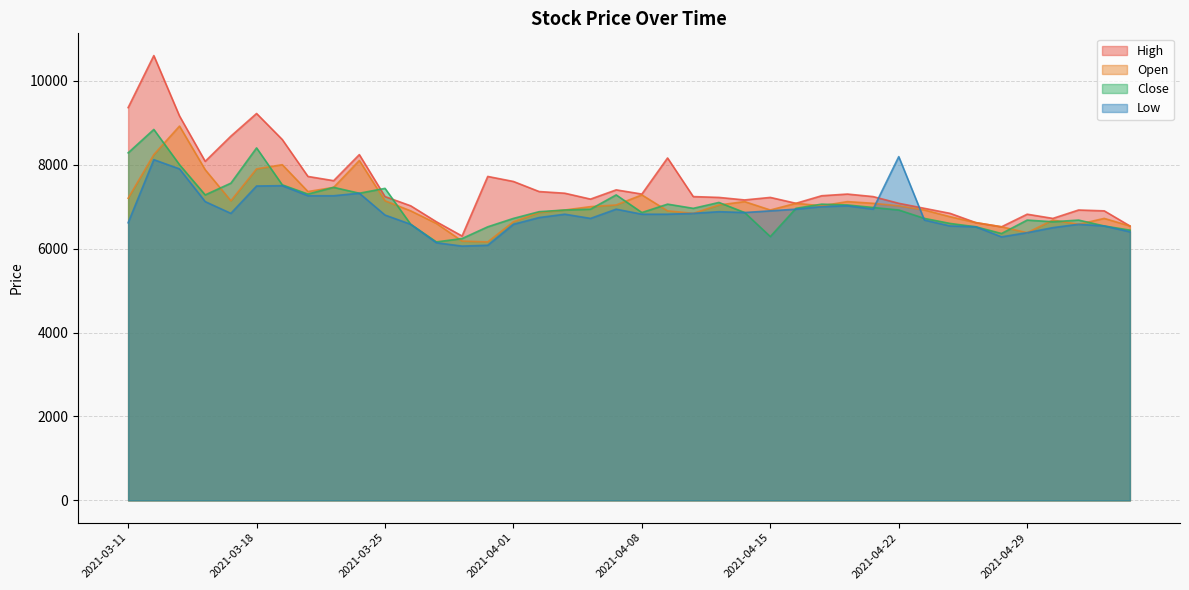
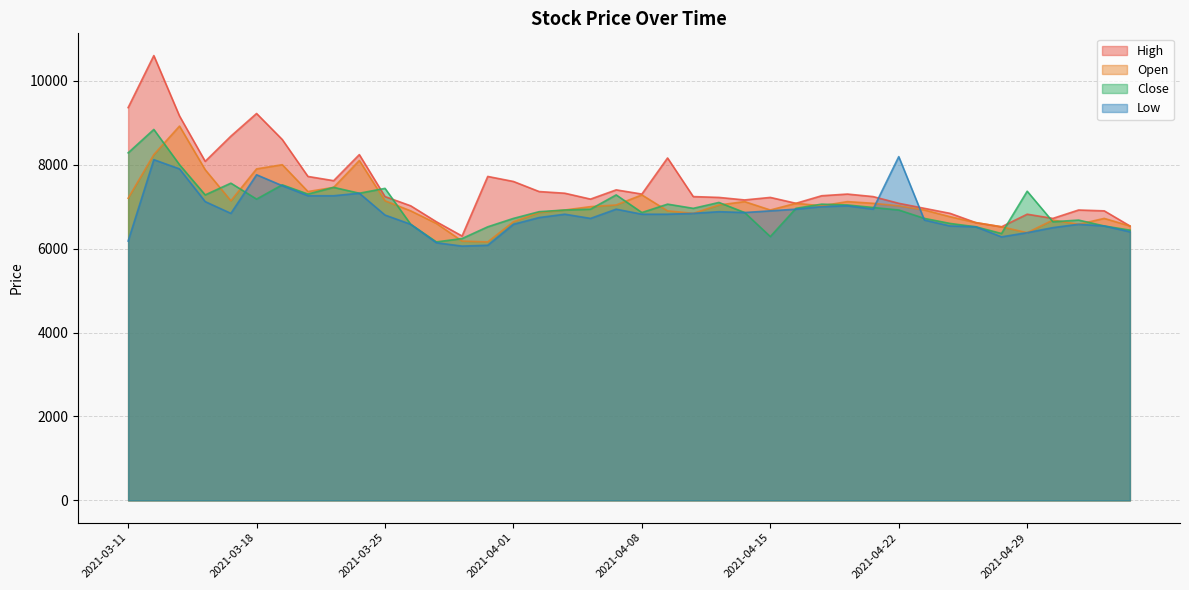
Low, 2021-03-11: 6600 -> 6200
Close, 2021-03-18: 8400 -> 7200
Low, 2021-03-18: 7500 -> 7800
Close, 2021-04-29: 6700 -> 7400
